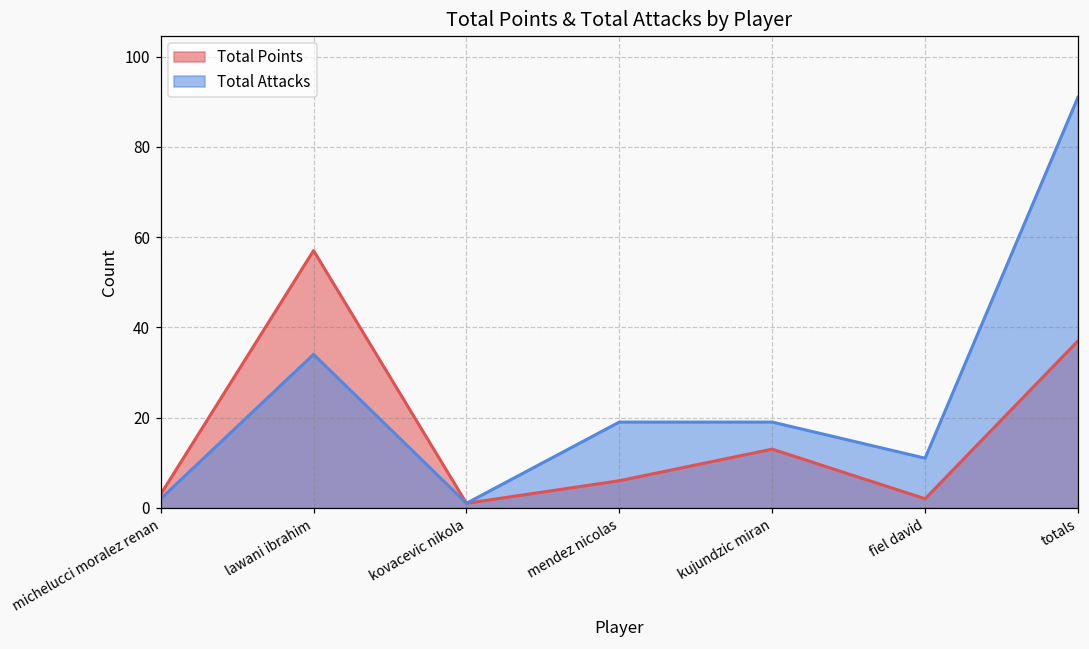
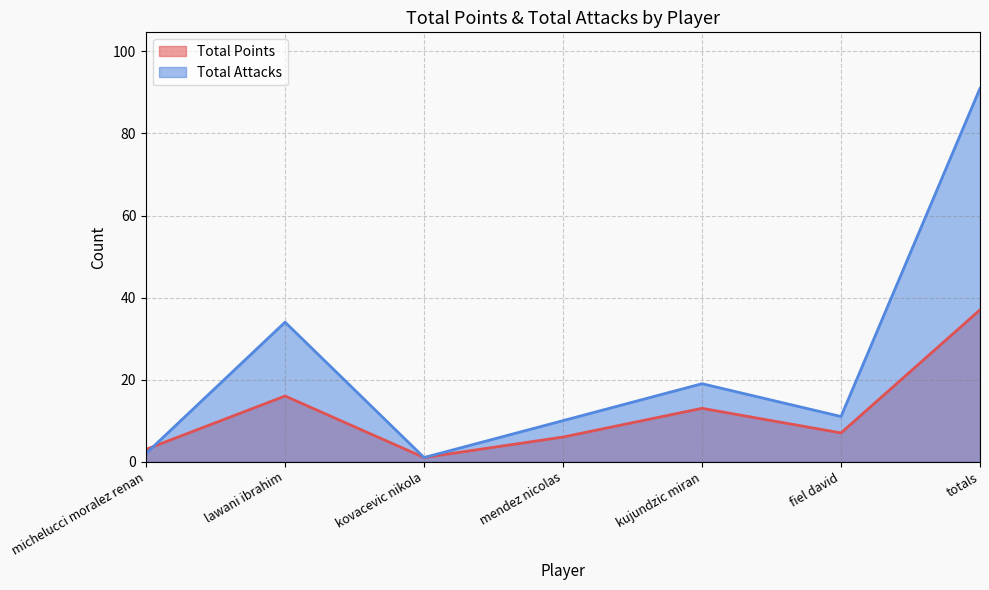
Total Points, lawani ibrahim: 57 -> 16
Total Attacks, mendez nicolas: 19 -> 10
Total Points, fiel david: 2 -> 7
